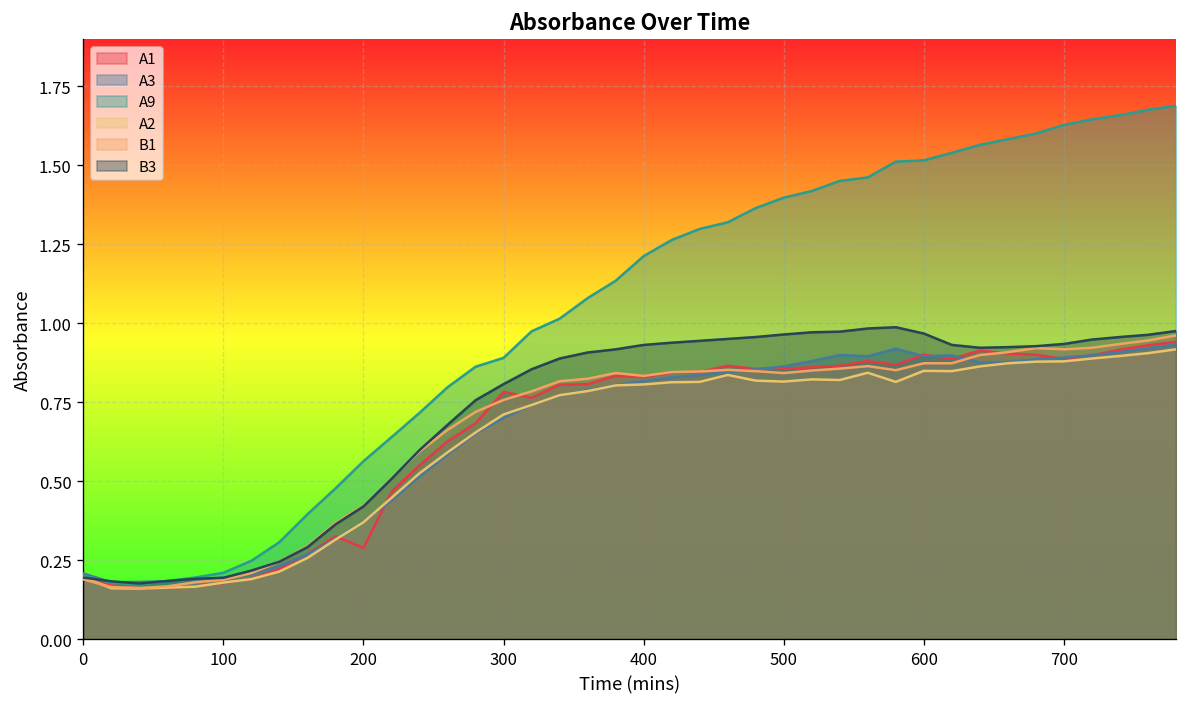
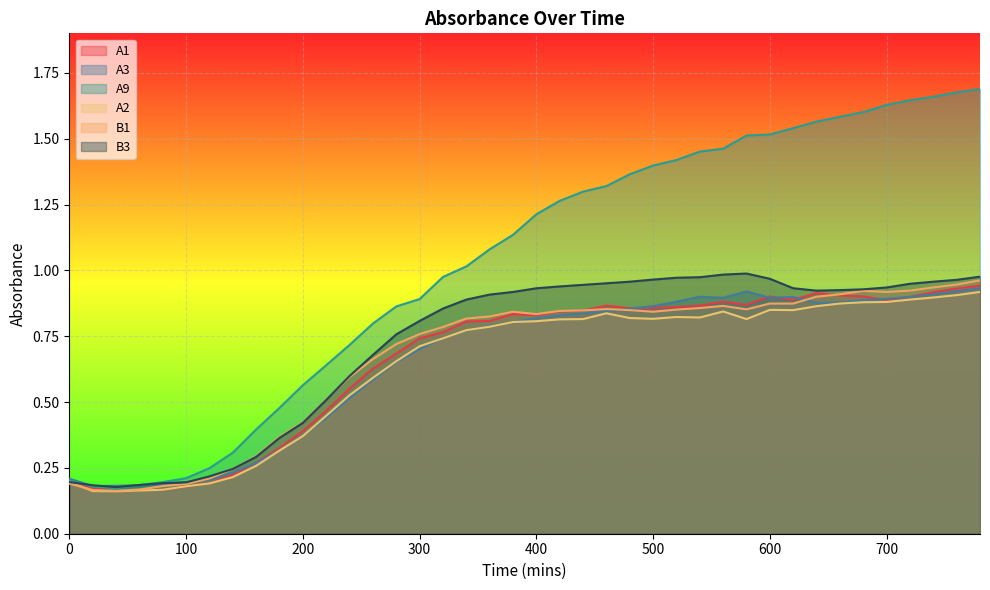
A1, 200: 0.29 -> 0.39
A1, 300: 0.78 -> 0.74
